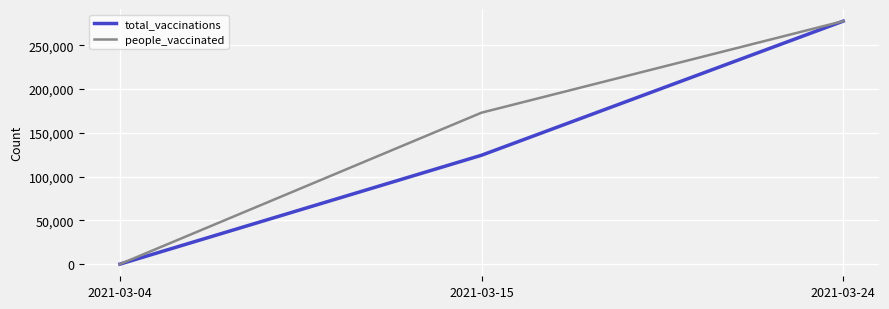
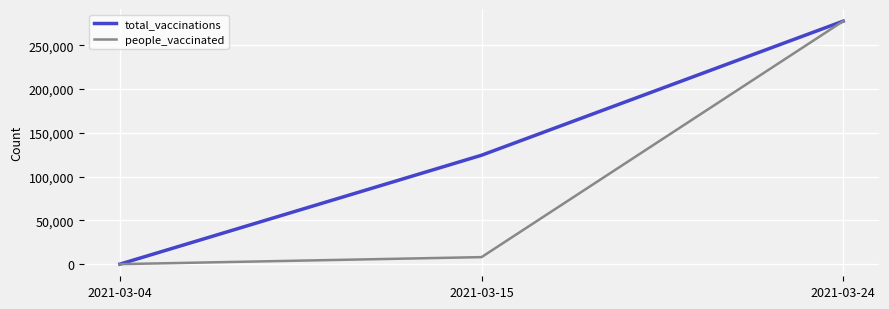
people_vaccinated, 2021-03-15: 170,000 -> 10,000
